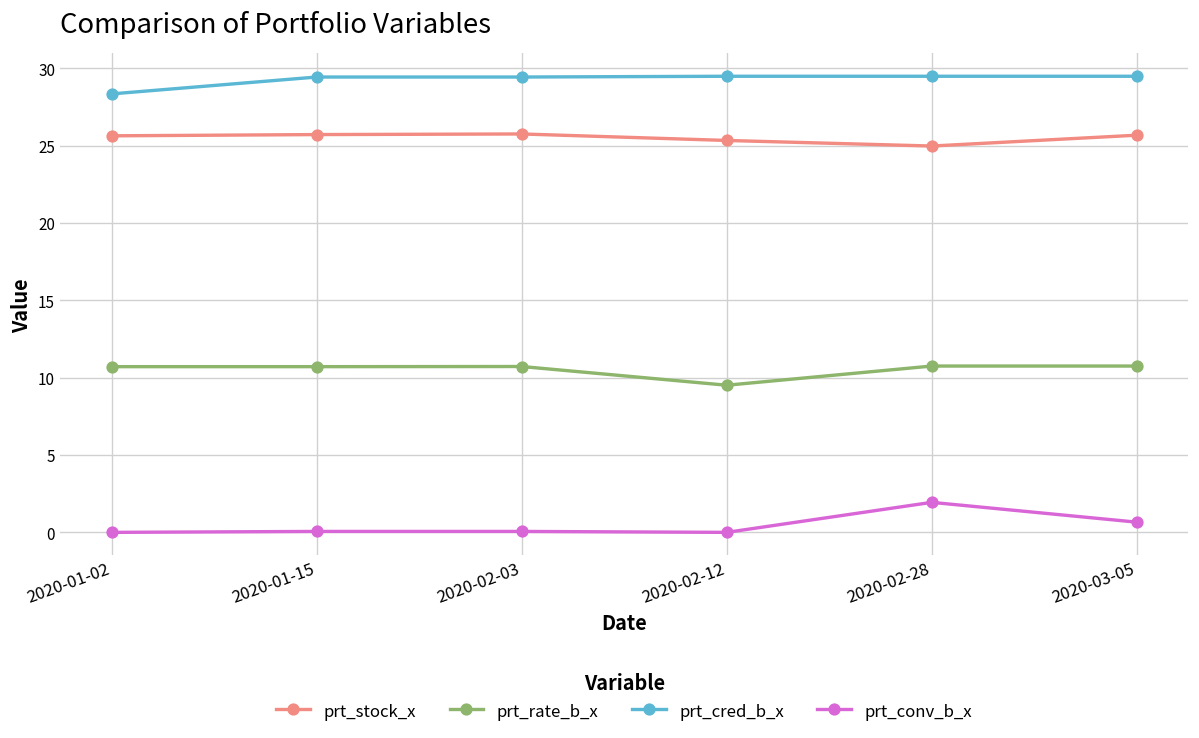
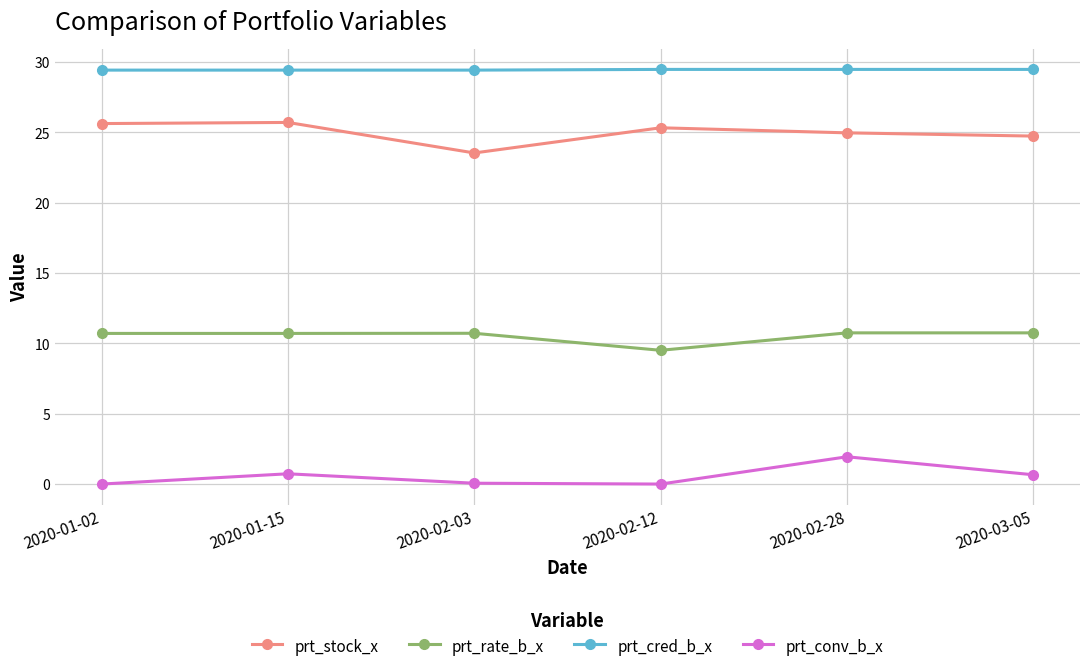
prt_cred_b_x, 2020-01-02: 28.3 -> 29.4
prt_conv_b_x, 2020-01-15: 0.1 -> 0.7
prt_stock_x, 2020-02-03: 25.8 -> 23.5
prt_stock_x, 2020-03-05: 25.7 -> 24.7
